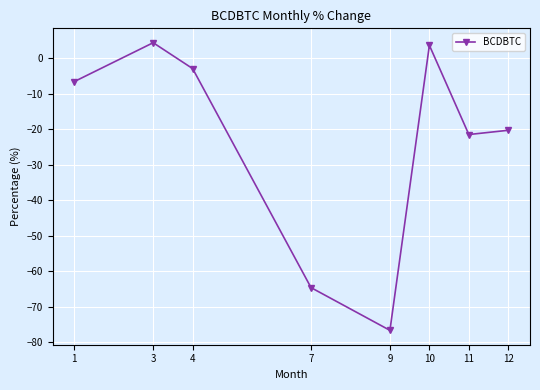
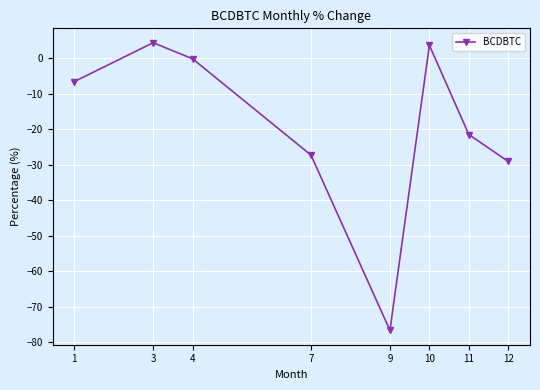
4: -3 -> 0
7: -65 -> -27
12: -20 -> -29
